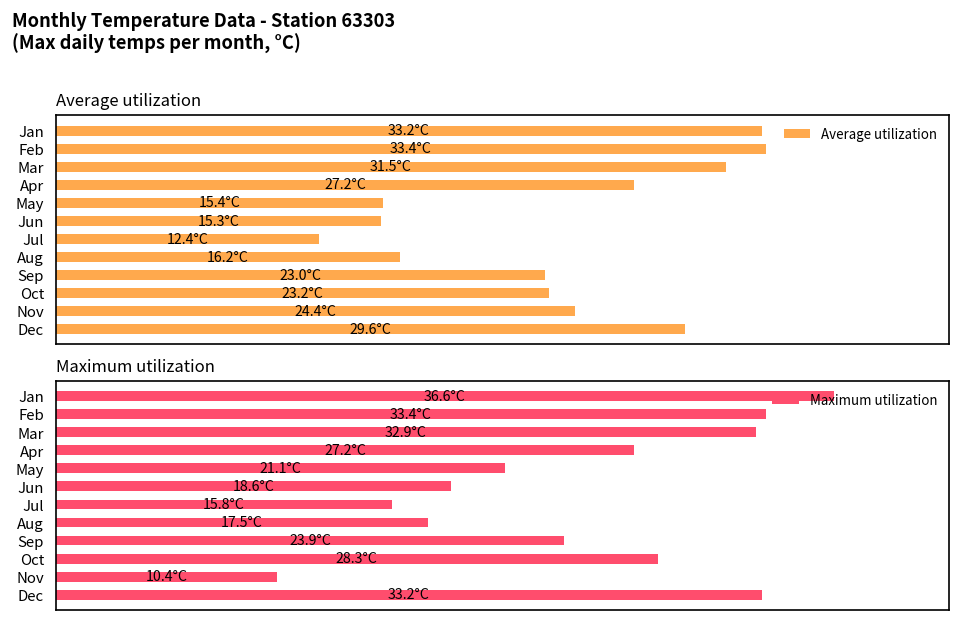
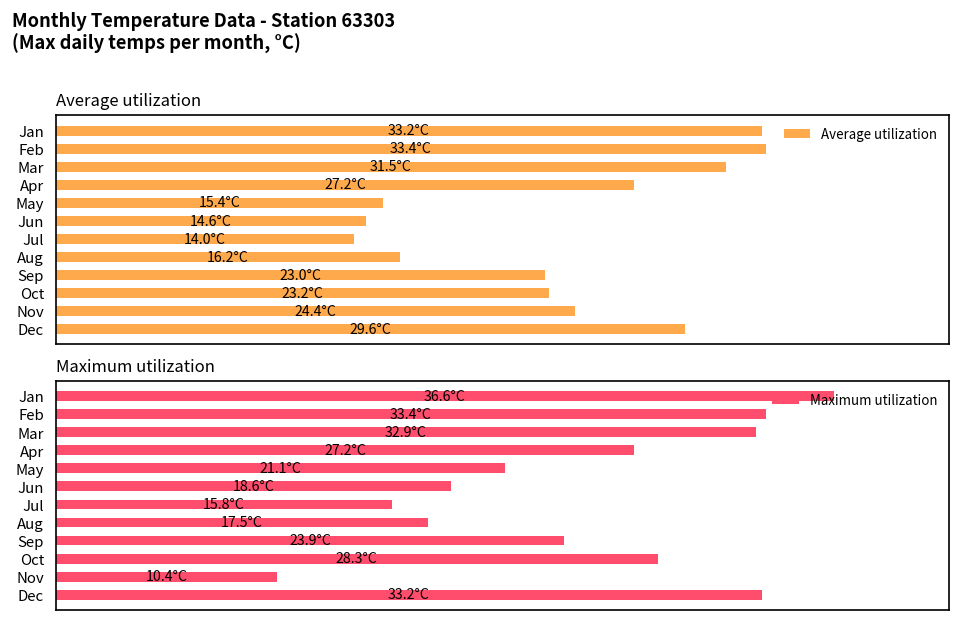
Average utilization, Jun: 15.3°C -> 14.6°C
Average utilization, Jul: 12.4°C -> 14.0°C
